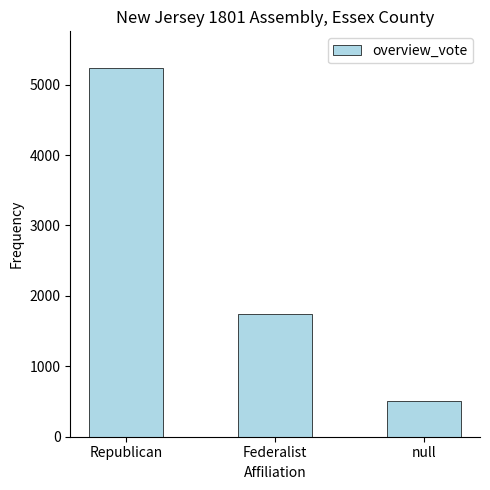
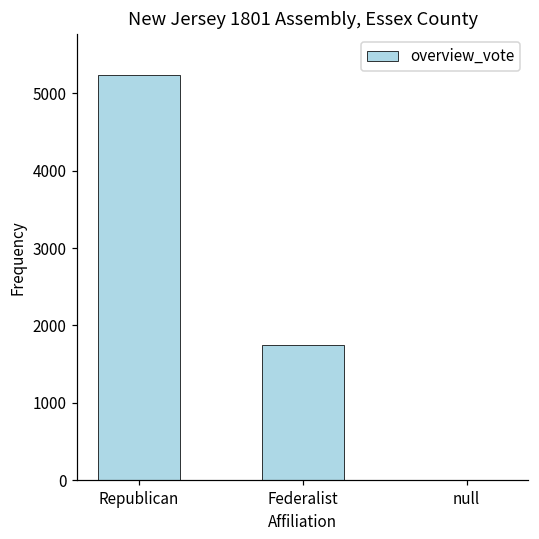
null: 500 -> 0
